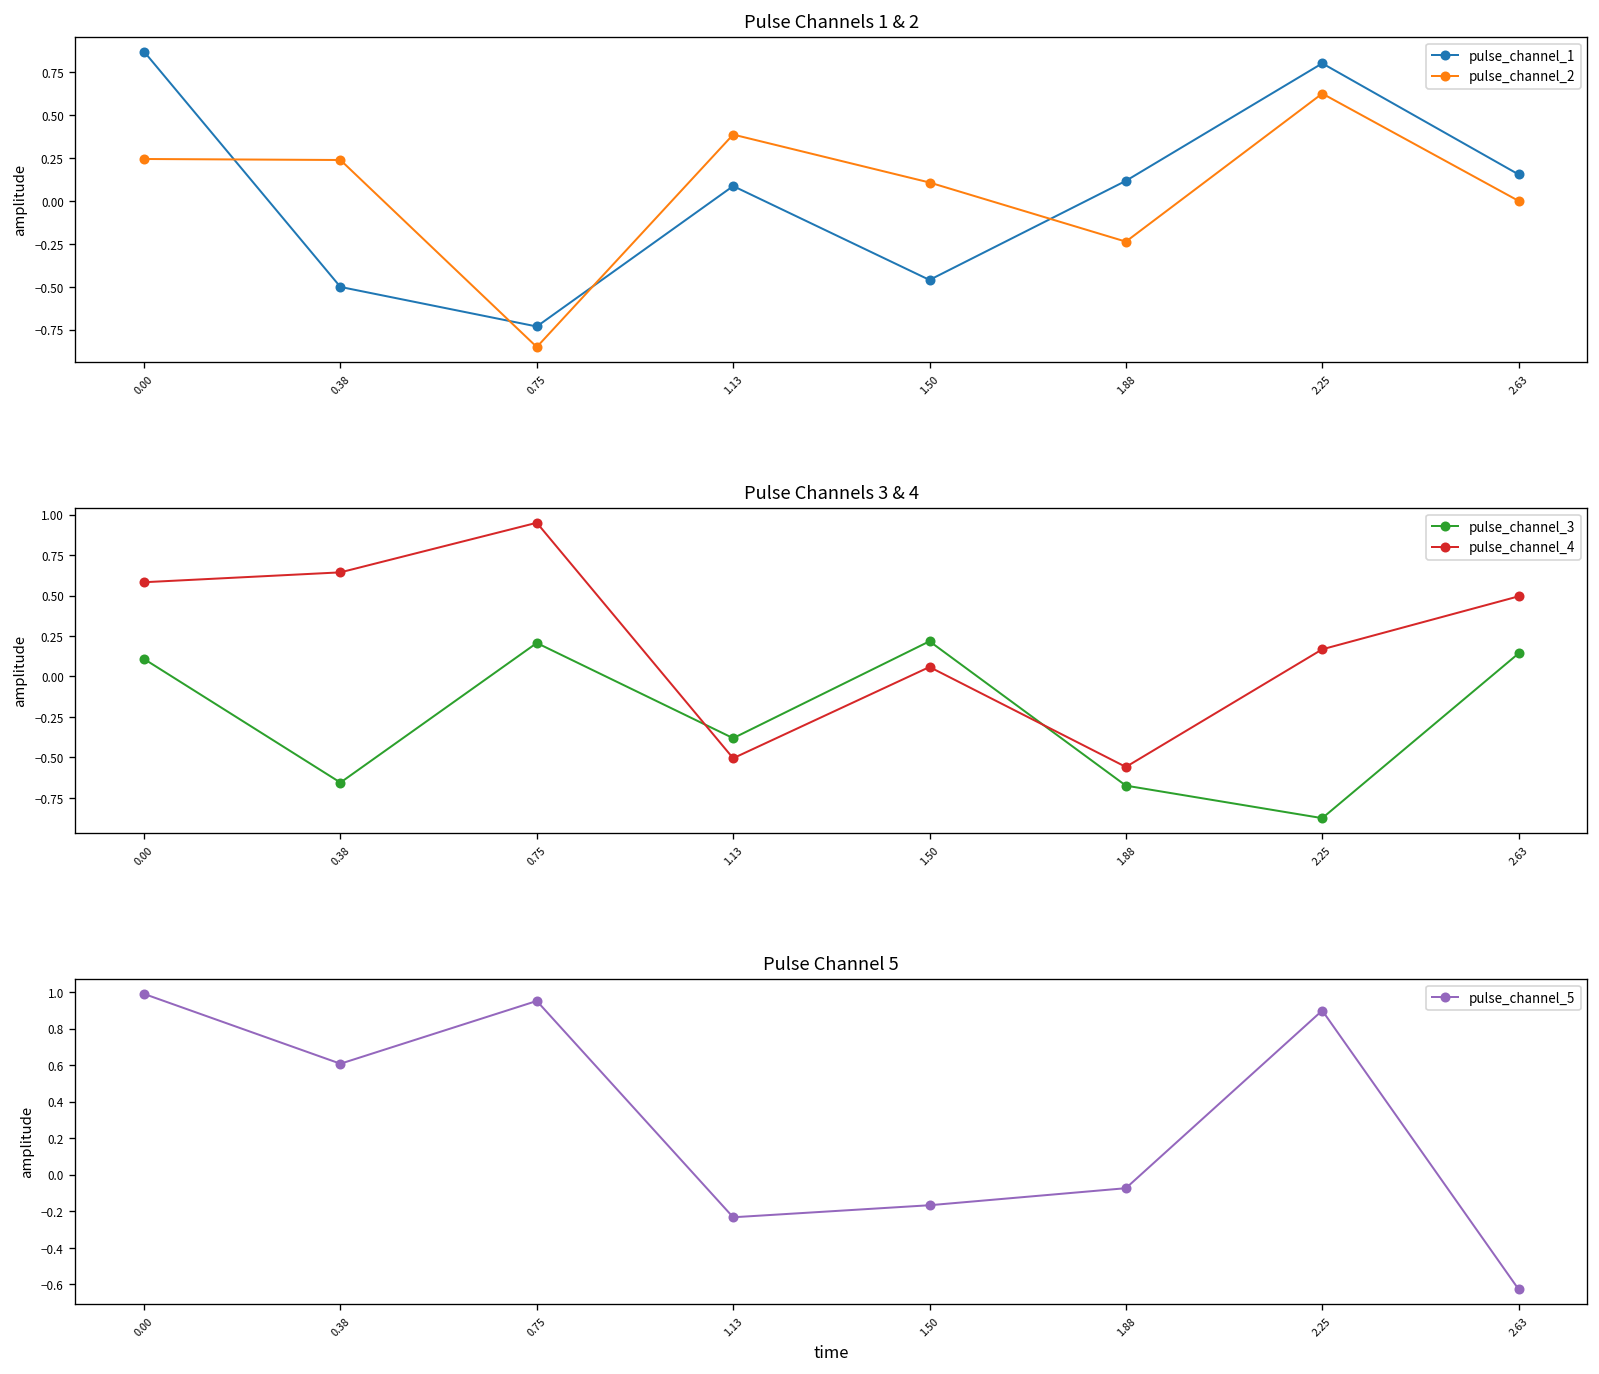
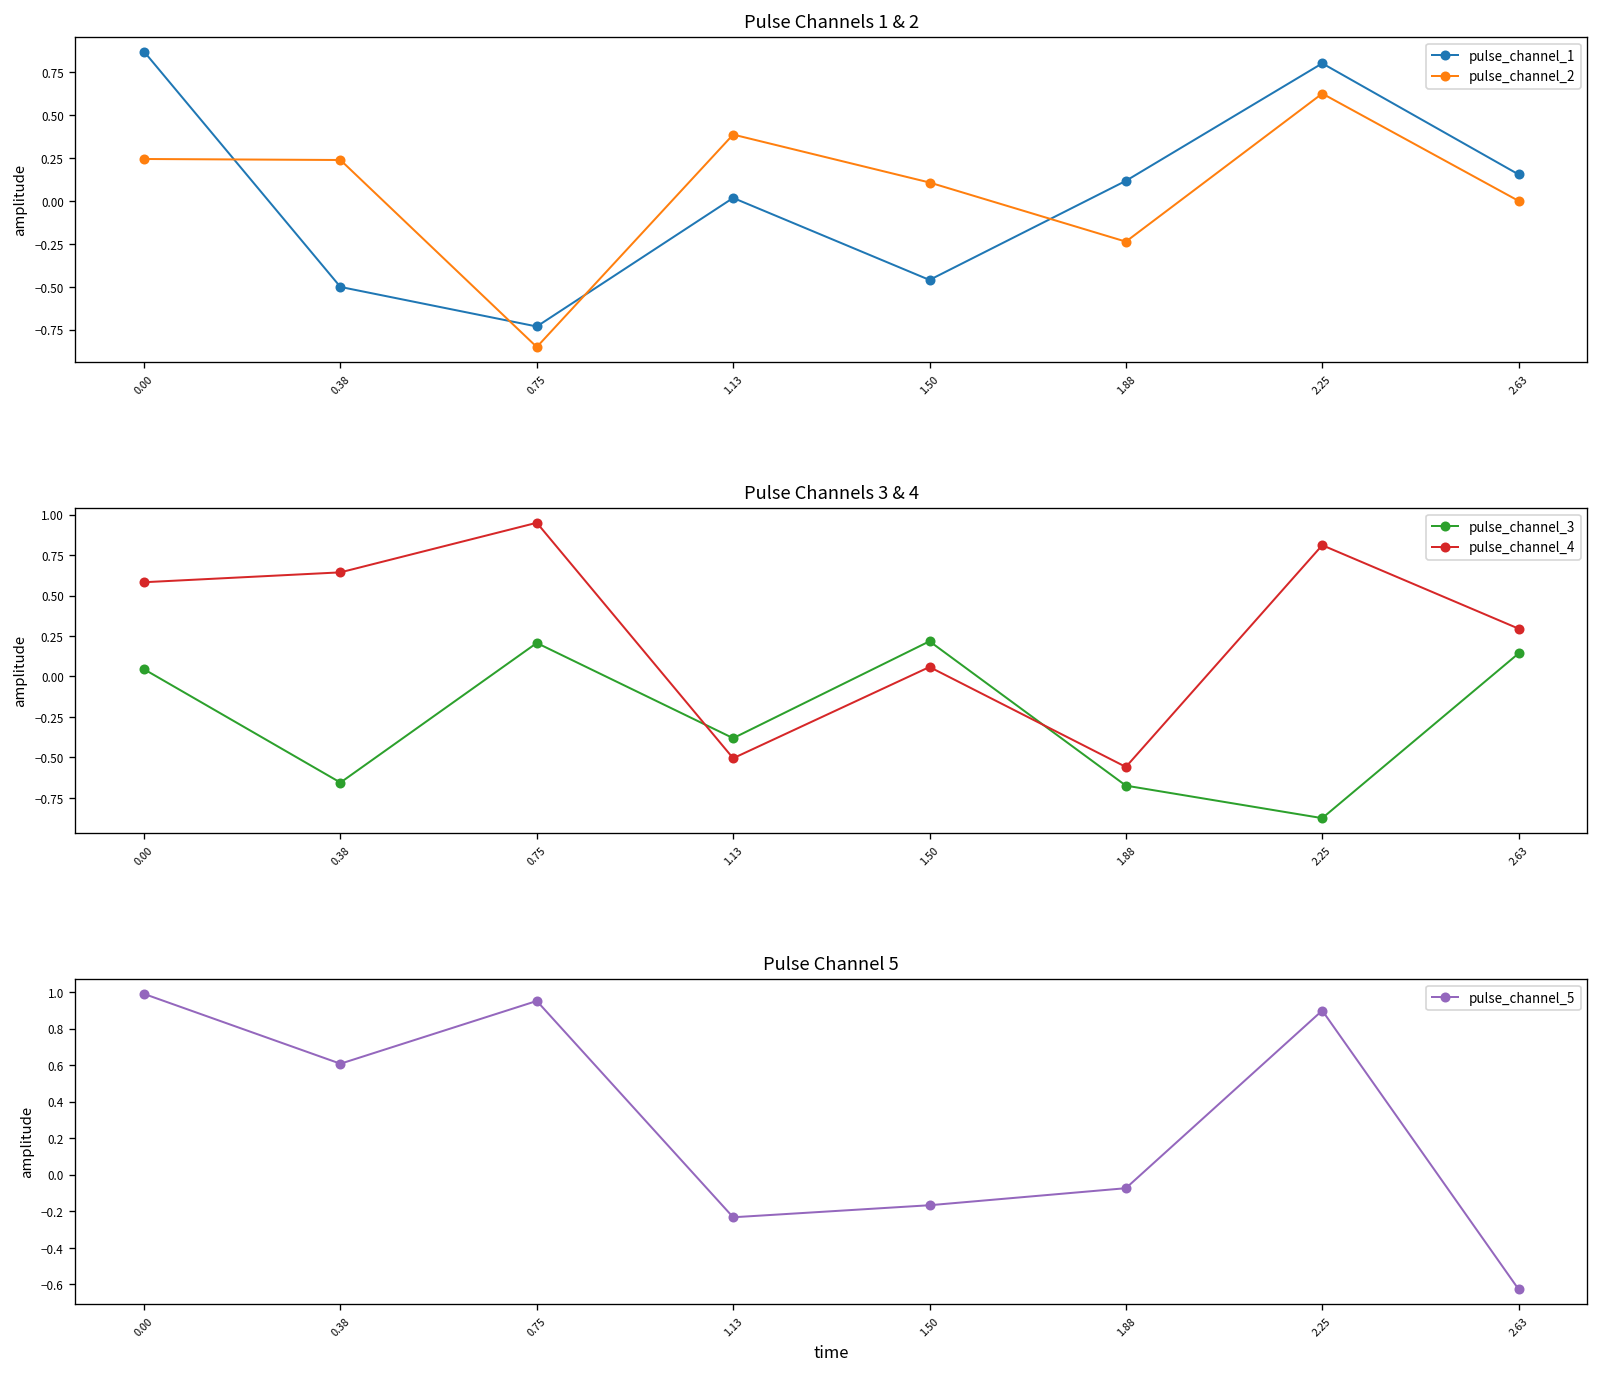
Pulse Channels 1 & 2, pulse_channel_1, 1.13: 0.09 -> 0.02
Pulse Channels 3 & 4, pulse_channel_3, 0.00: 0.11 -> 0.04
Pulse Channels 3 & 4, pulse_channel_4, 2.25: 0.17 -> 0.81
Pulse Channels 3 & 4, pulse_channel_4, 2.63: 0.49 -> 0.30
